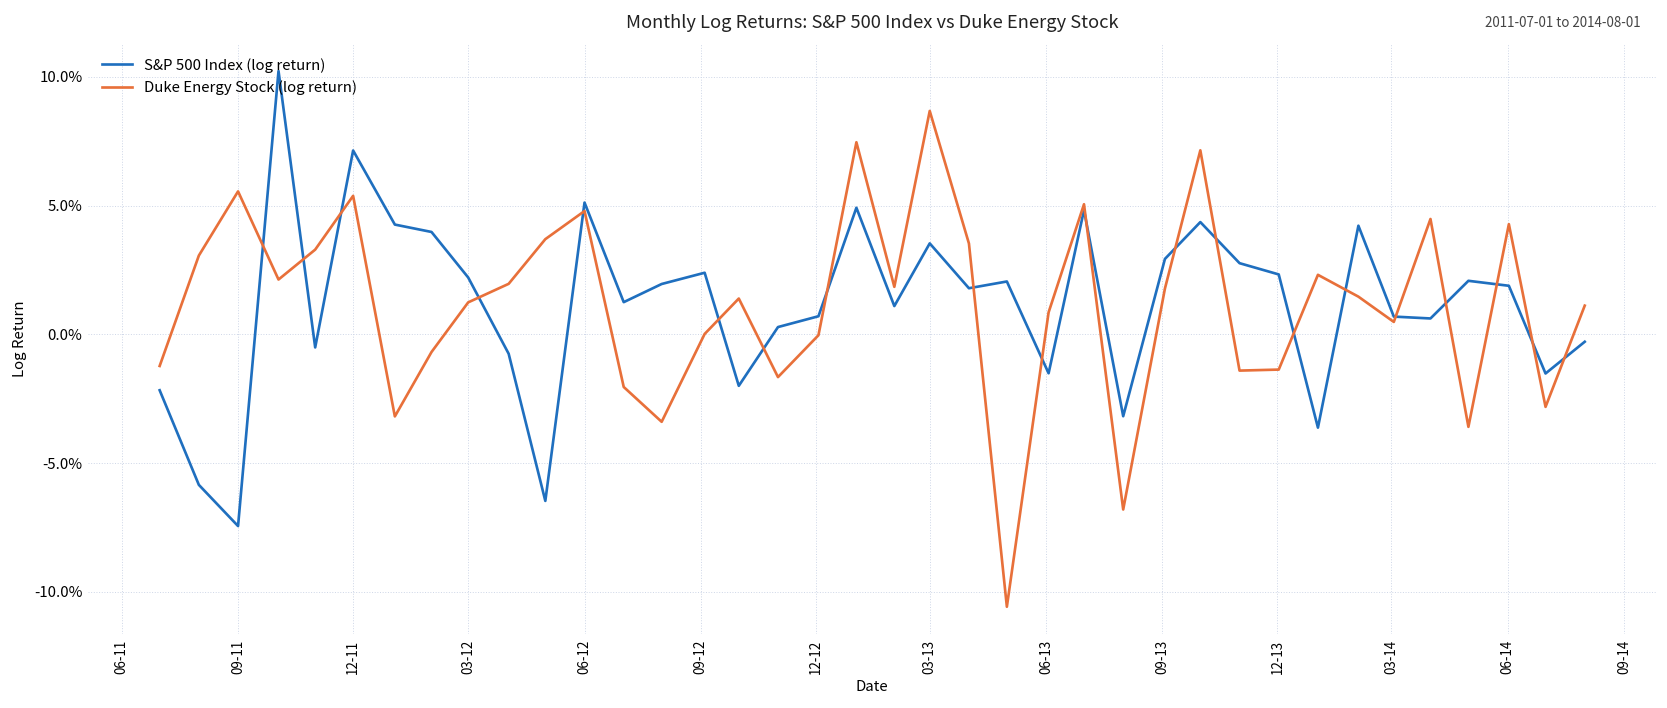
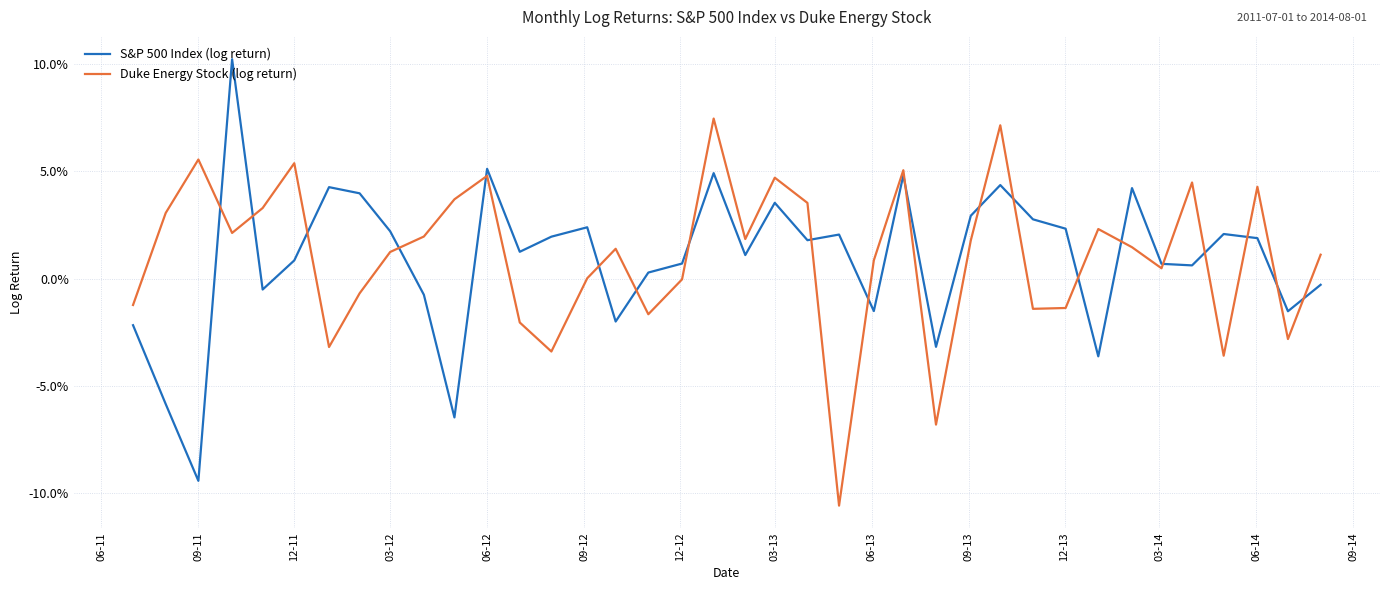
S&P 500 Index (log return), 09-11: -7.4% -> -9.4%
S&P 500 Index (log return), 12-11: 7.1% -> 0.8%
Duke Energy Stock (log return), 03-13: 8.7% -> 4.7%
